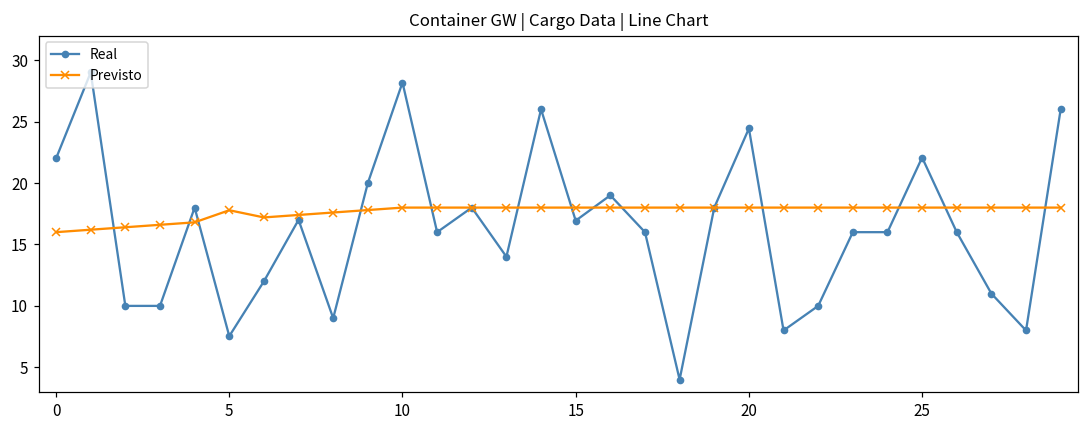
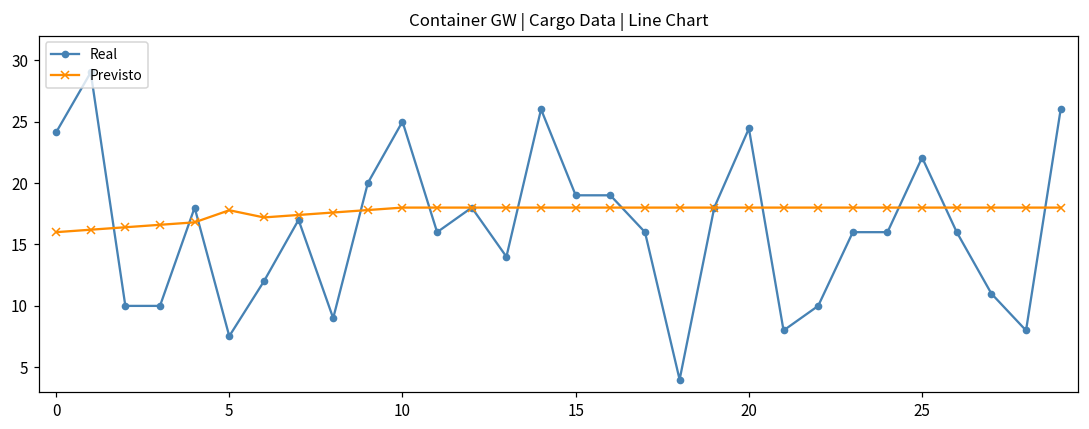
Real, 0: 22.0 -> 24.1
Real, 10: 28.2 -> 25.0
Real, 15: 16.9 -> 19.0
